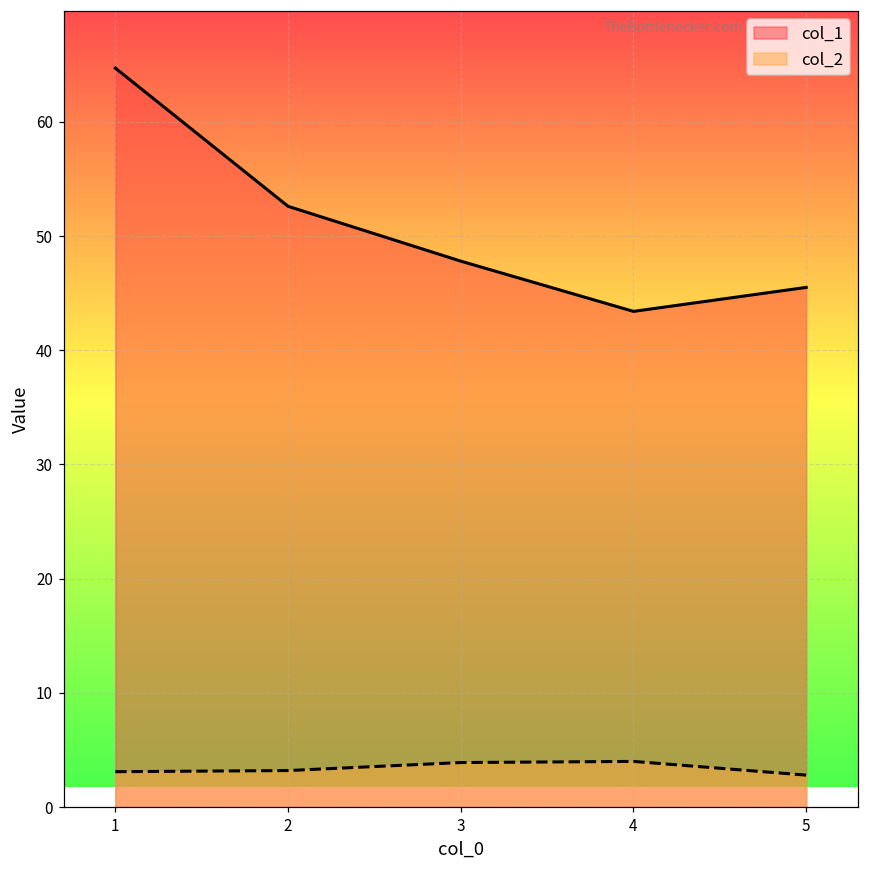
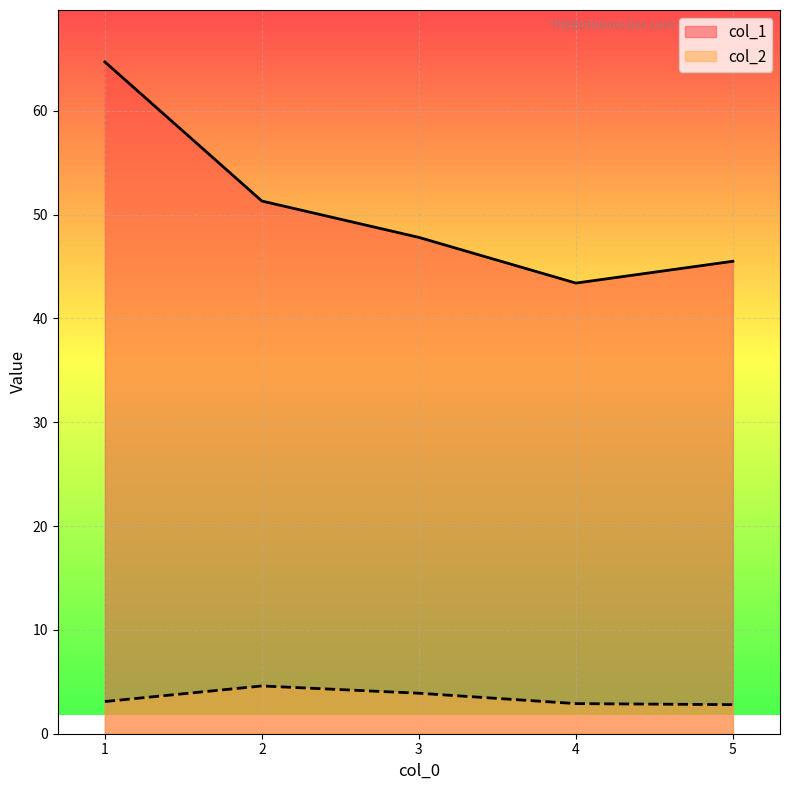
col_1, 2: 52.6 -> 51.3
col_2, 2: 3.2 -> 4.6
col_2, 4: 4.0 -> 2.9
